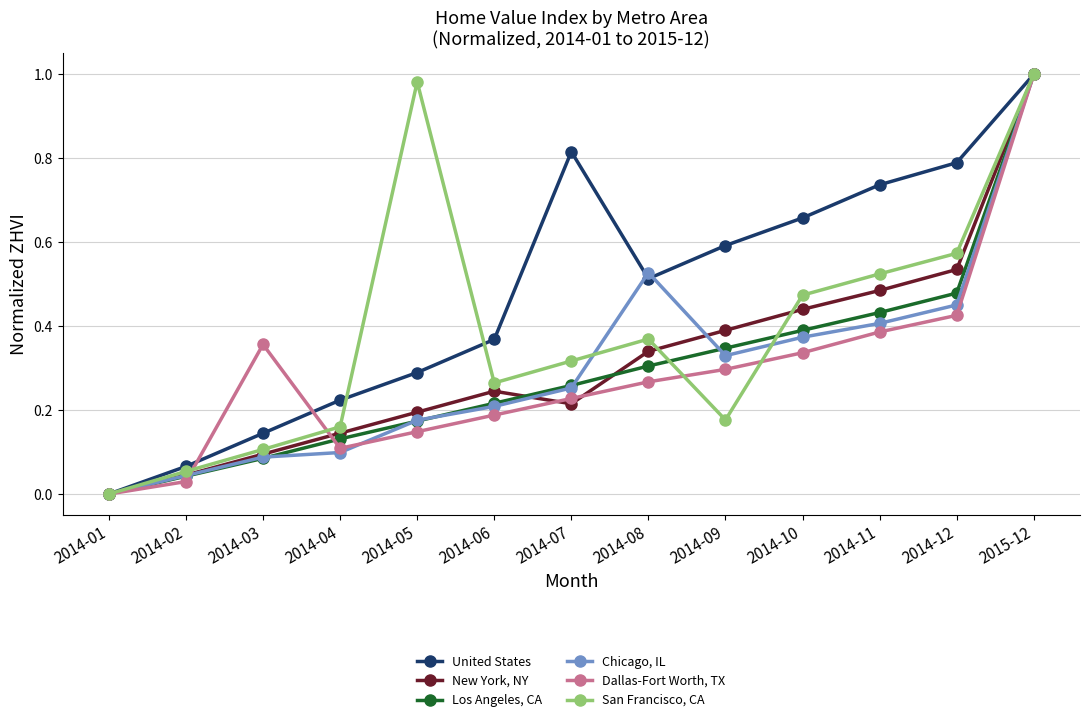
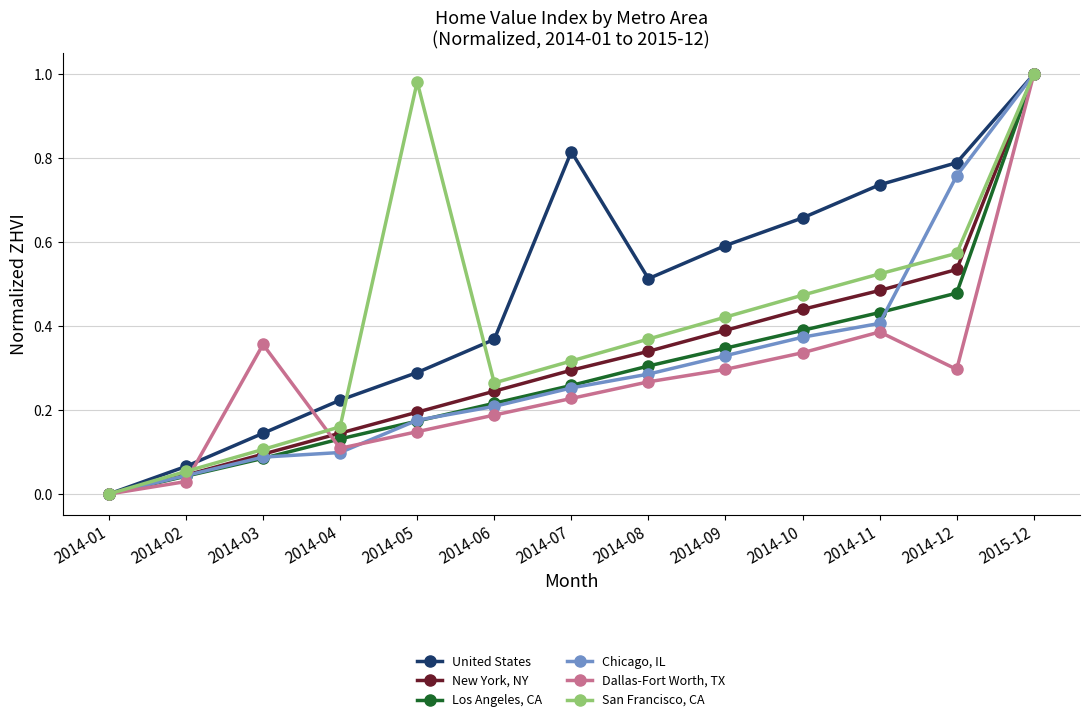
New York, NY, 2014-07: 0.22 -> 0.30
Chicago, IL, 2014-08: 0.53 -> 0.29
San Francisco, CA, 2014-09: 0.18 -> 0.42
Chicago, IL, 2014-12: 0.45 -> 0.76
Dallas-Fort Worth, TX, 2014-12: 0.43 -> 0.30
